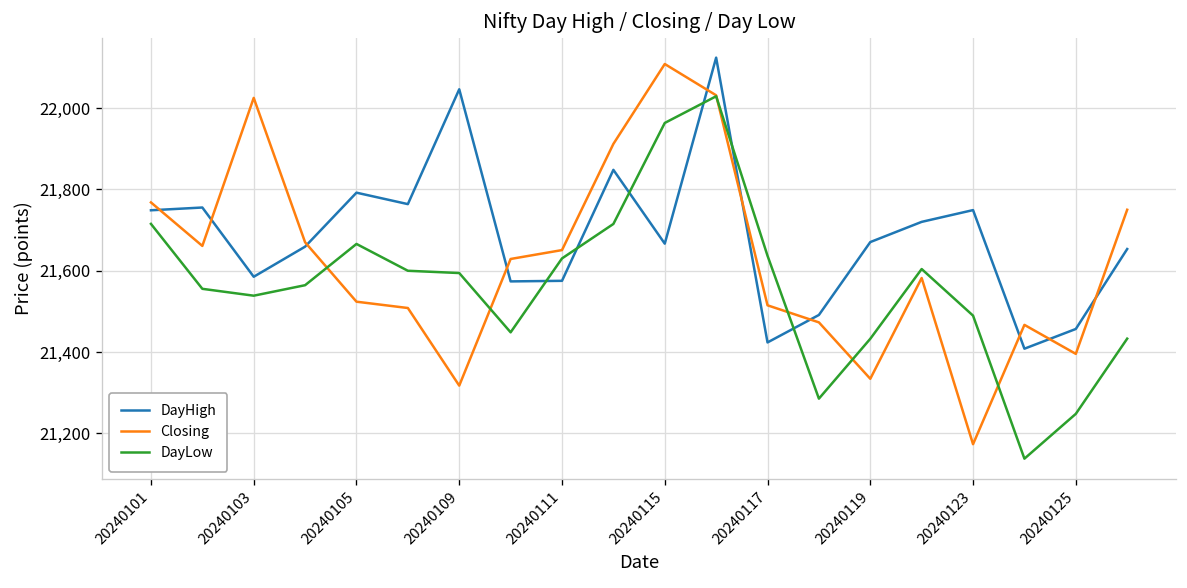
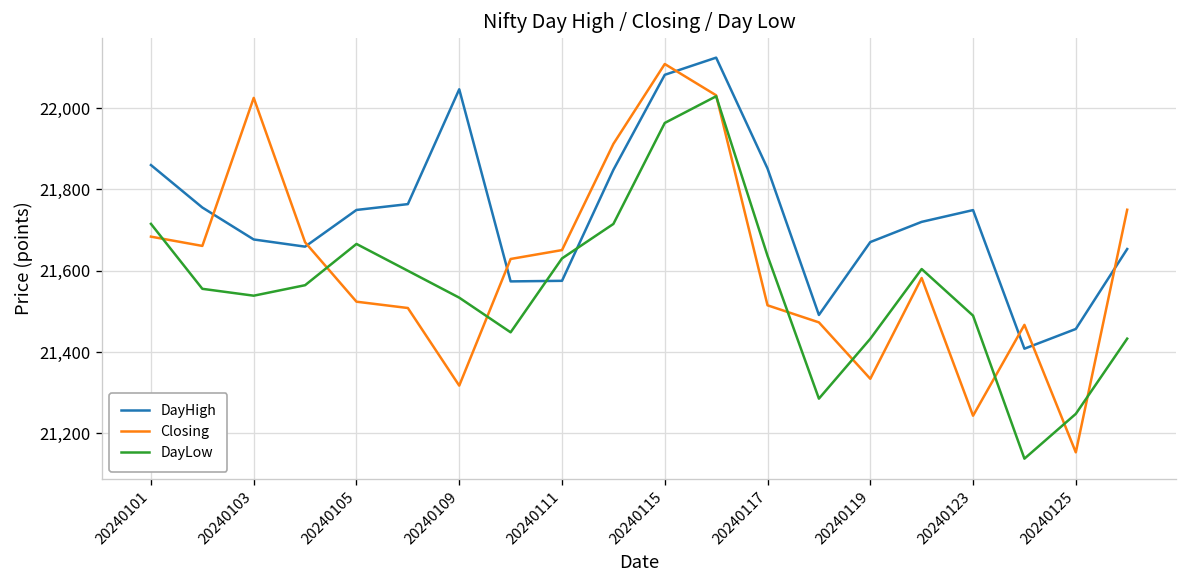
DayHigh, 20240101: 21,750 -> 21,860
Closing, 20240101: 21,770 -> 21,680
DayHigh, 20240103: 21,590 -> 21,680
DayHigh, 20240105: 21,790 -> 21,750
DayLow, 20240109: 21,590 -> 21,530
DayHigh, 20240115: 21,670 -> 22,080
DayHigh, 20240117: 21,420 -> 21,850
Closing, 20240123: 21,170 -> 21,240
Closing, 20240125: 21,400 -> 21,150
